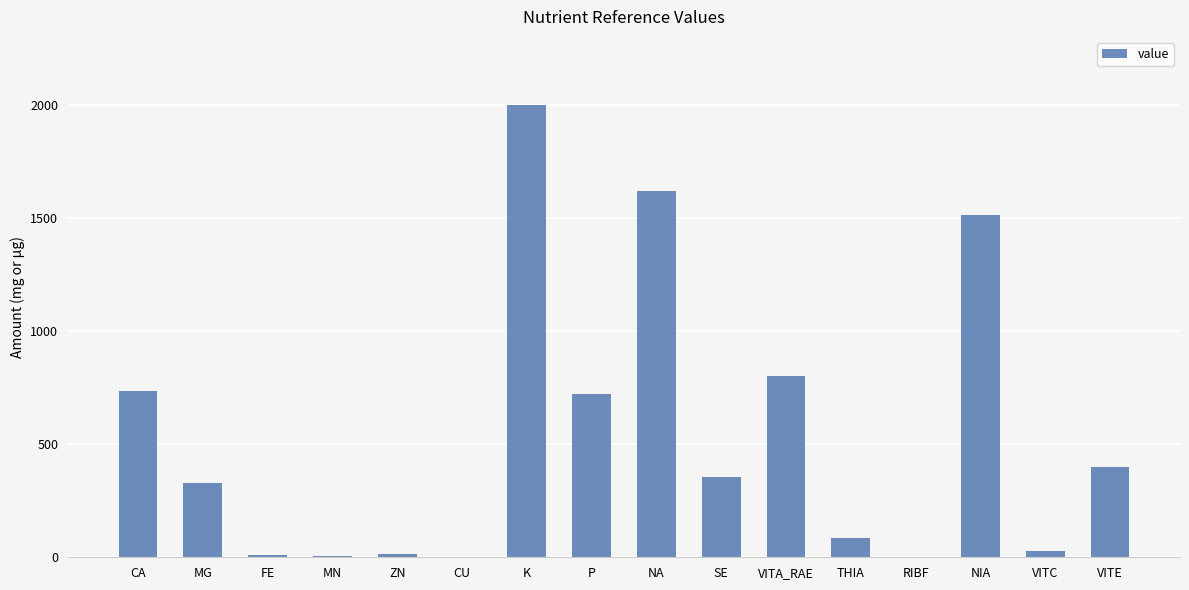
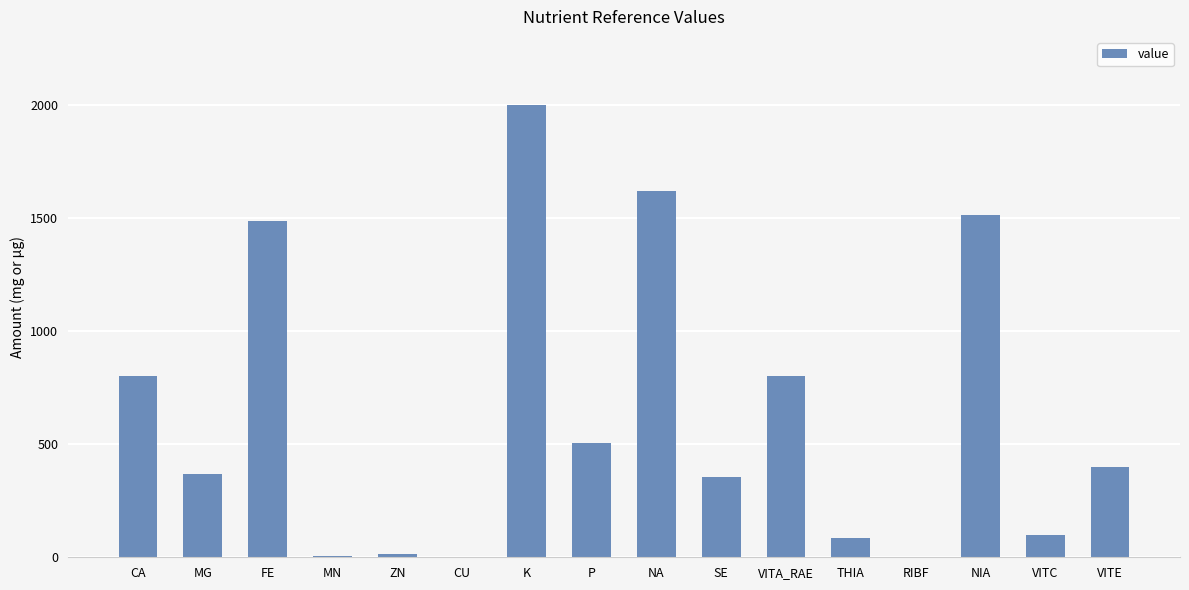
CA: 740 -> 800
MG: 330 -> 370
FE: 10 -> 1490
P: 720 -> 500
VITC: 30 -> 100
